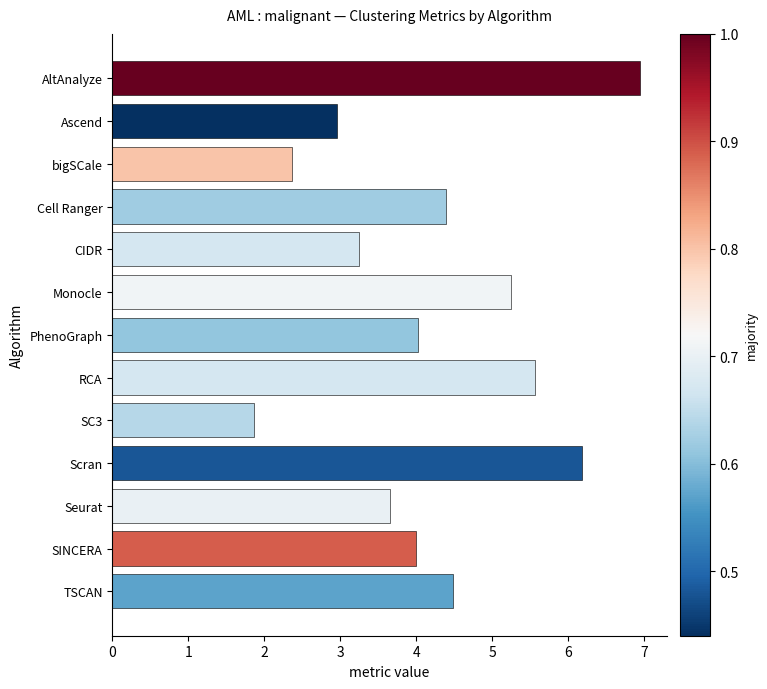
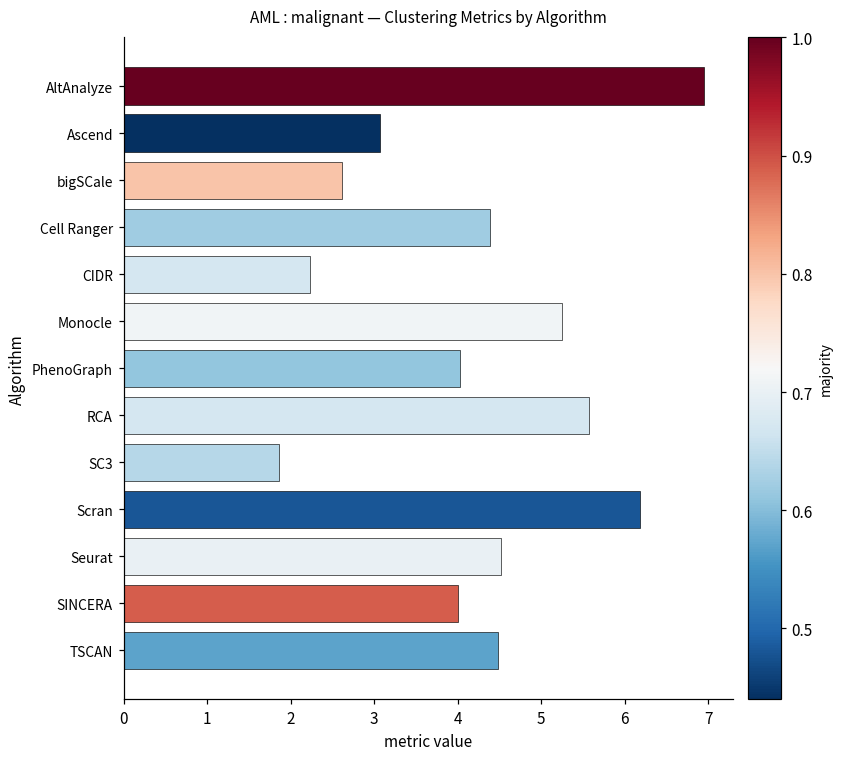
Ascend: 3.0 -> 3.1
bigSCale: 2.4 -> 2.6
CIDR: 3.3 -> 2.2
Seurat: 3.7 -> 4.5
